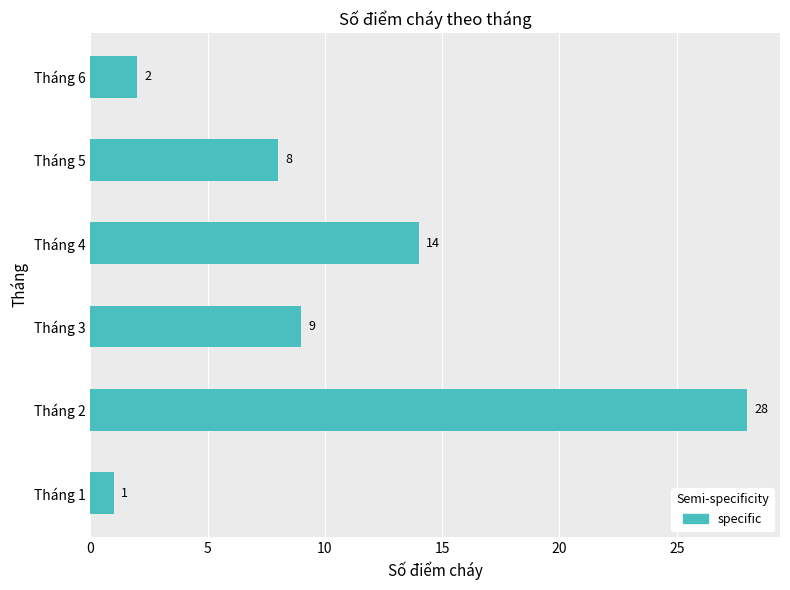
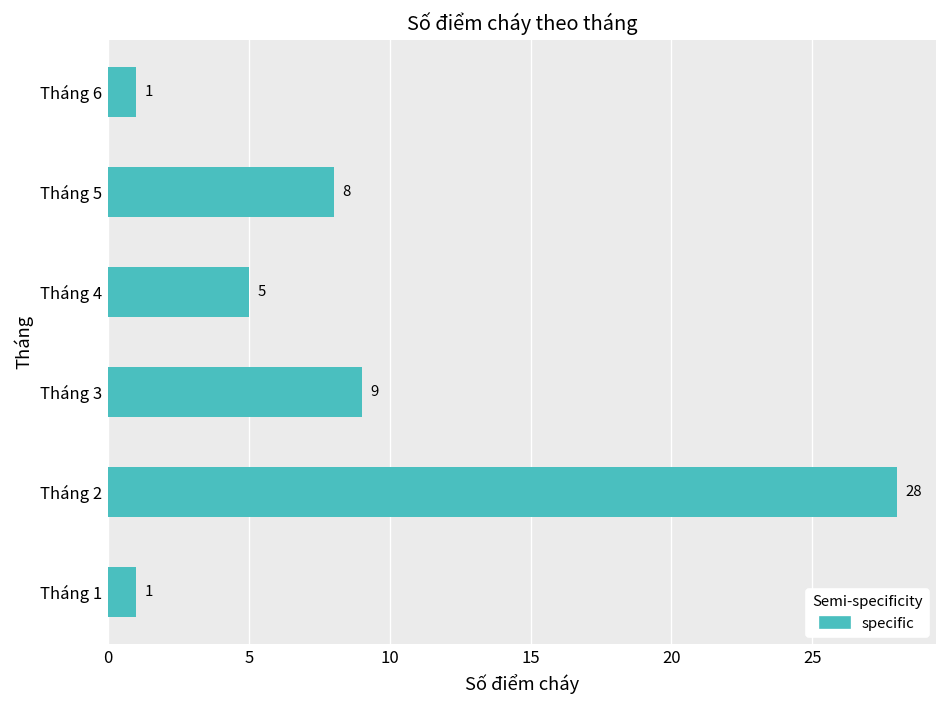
Tháng 6: 2 -> 1
Tháng 4: 14 -> 5
